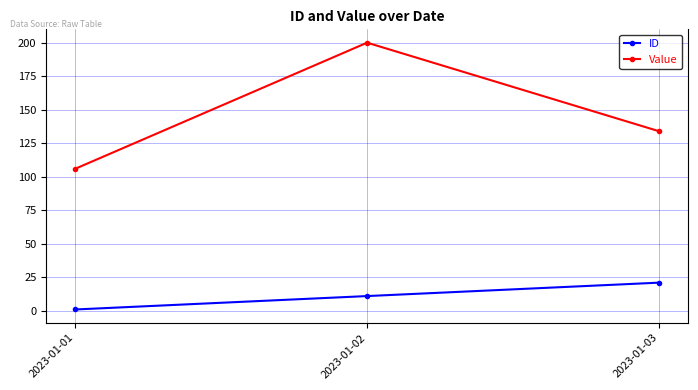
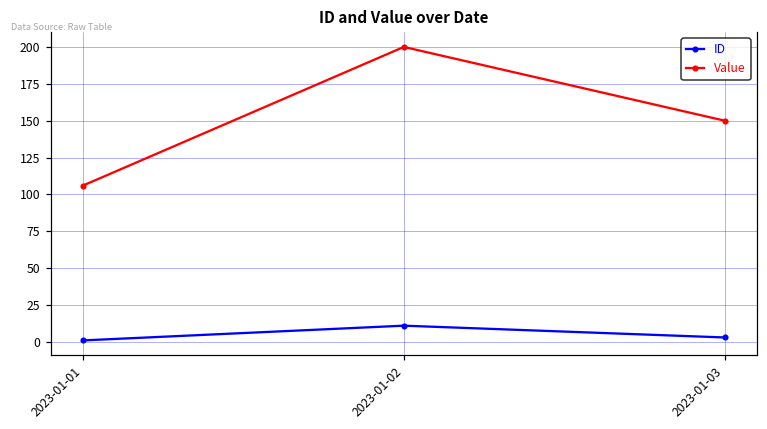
ID, 2023-01-03: 21 -> 3
Value, 2023-01-03: 134 -> 150
